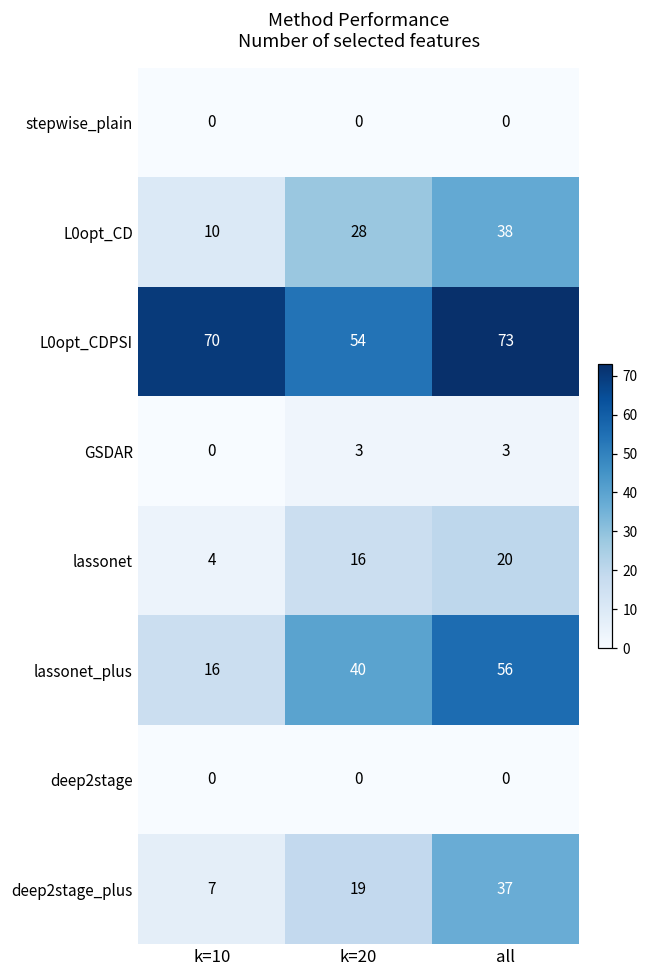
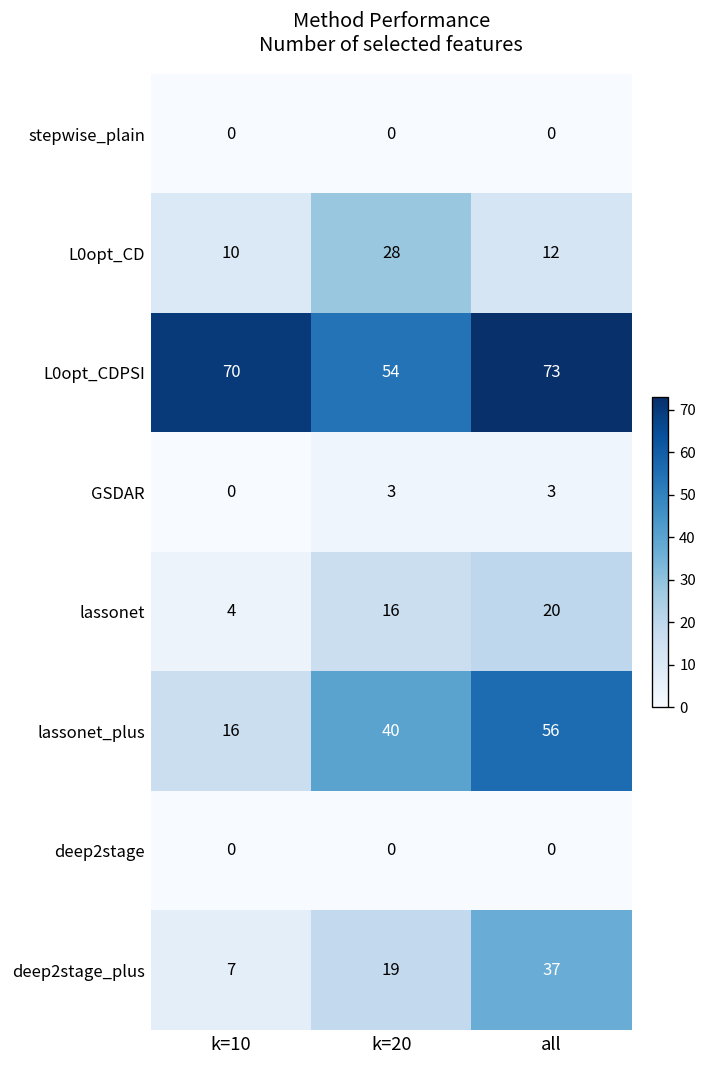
L0opt_CD, all: 38 -> 12
